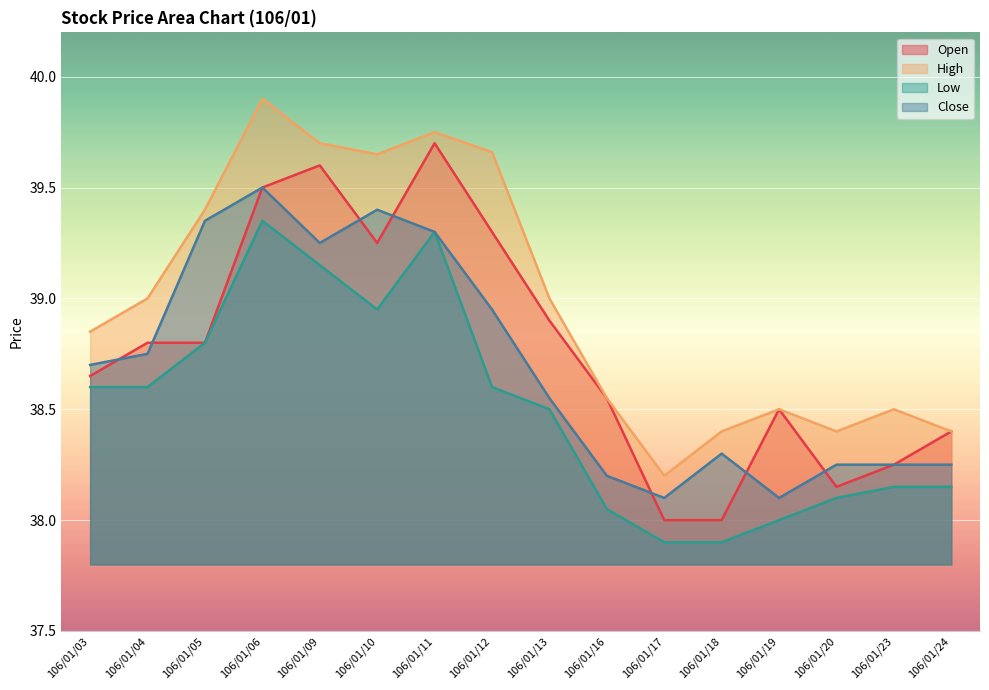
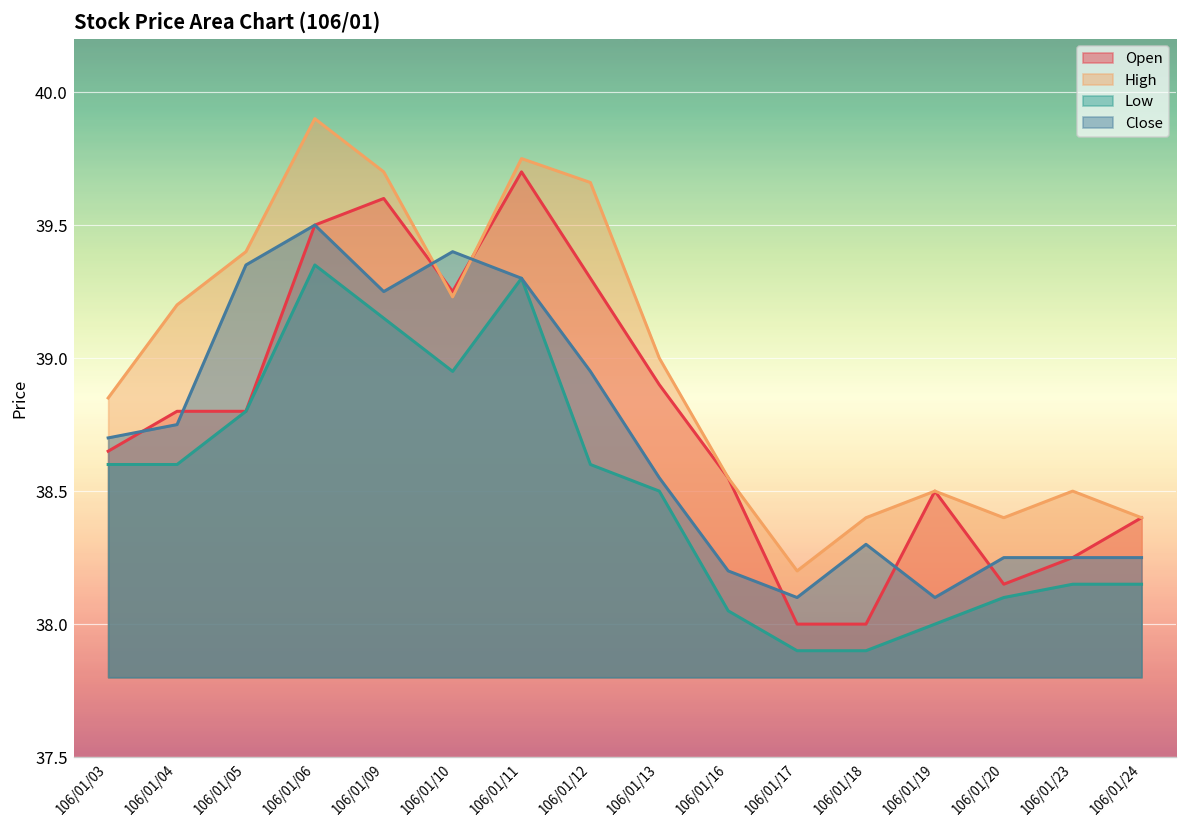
High, 106/01/04: 39.0 -> 39.2
High, 106/01/10: 39.65 -> 39.23
